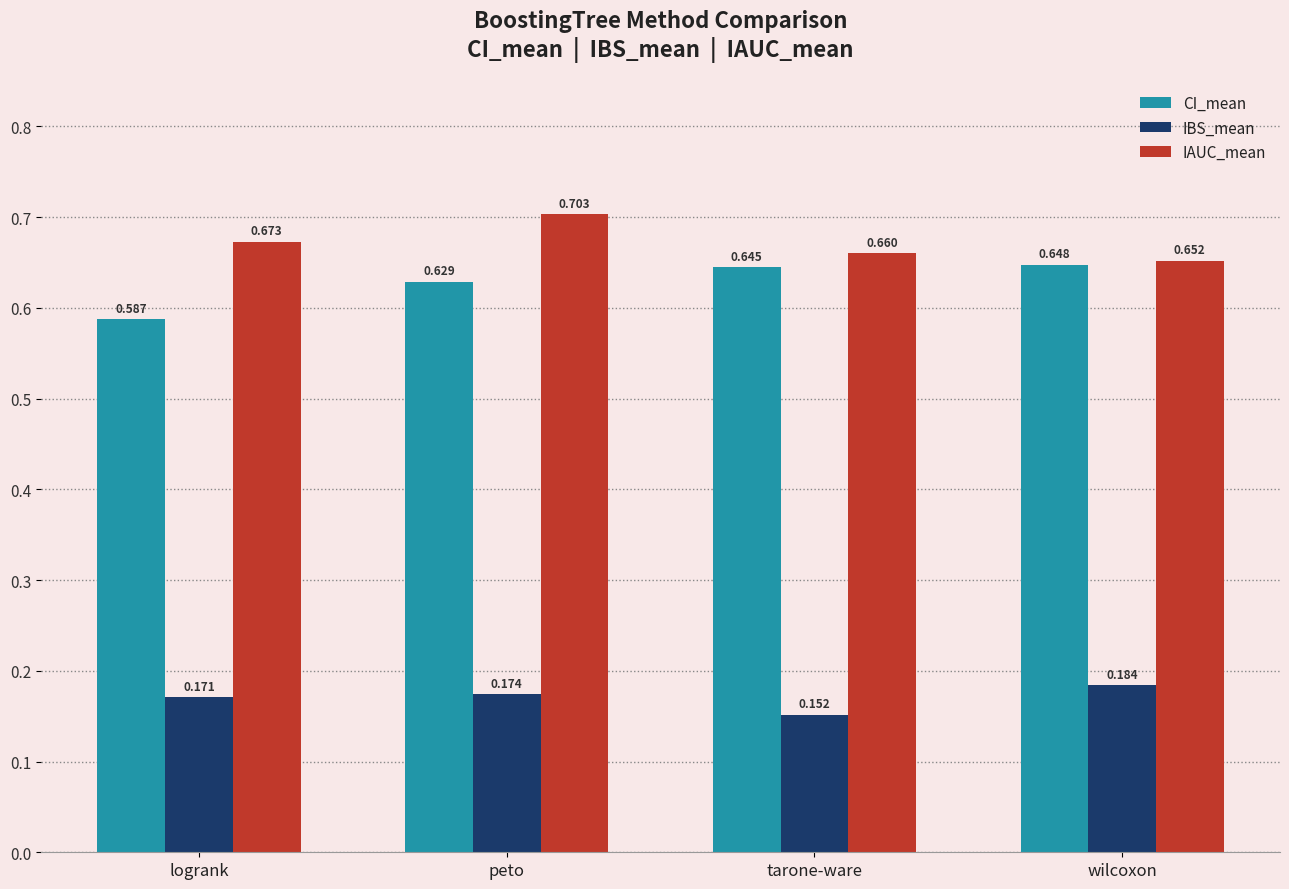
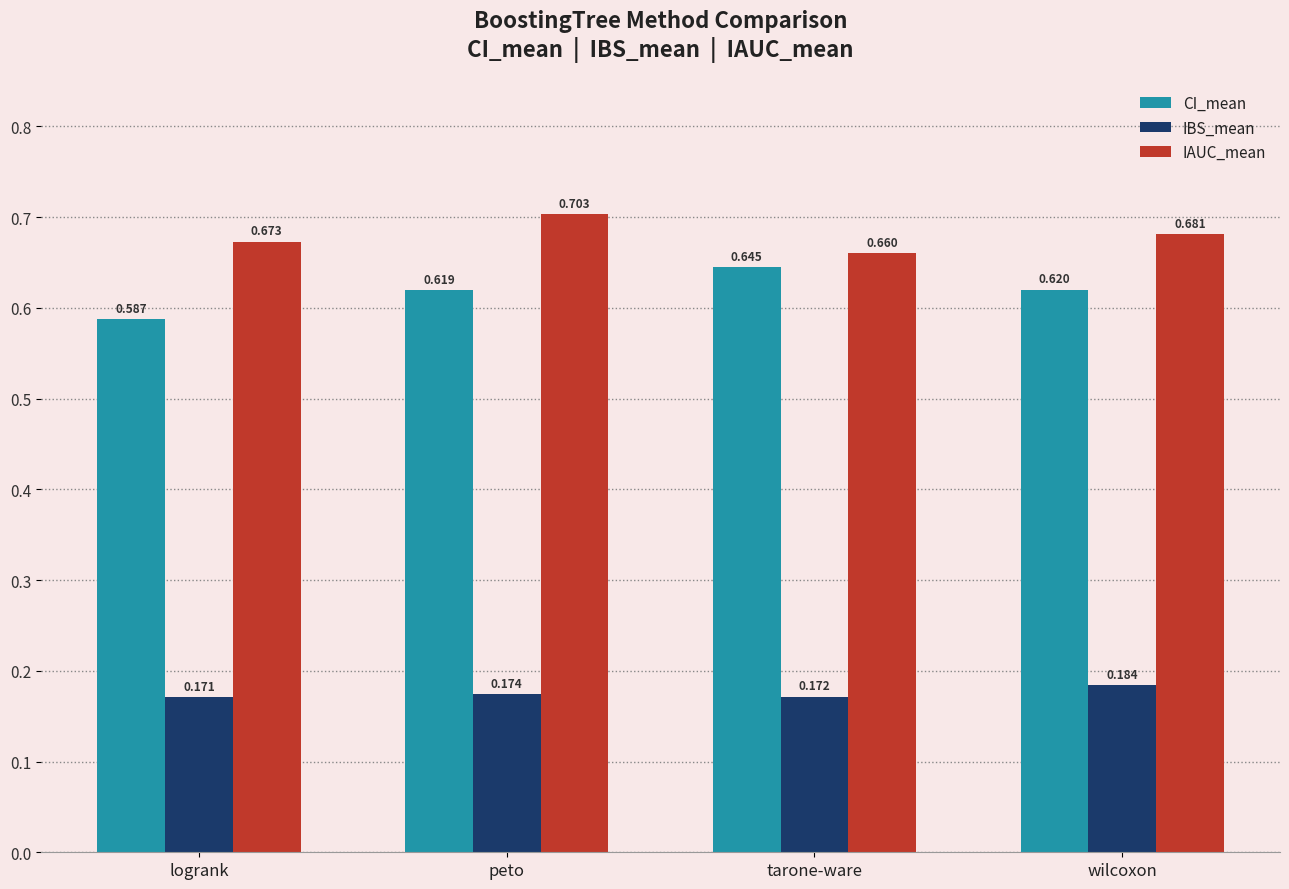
CI_mean, peto: 0.629 -> 0.619
IBS_mean, tarone-ware: 0.152 -> 0.172
CI_mean, wilcoxon: 0.648 -> 0.620
IAUC_mean, wilcoxon: 0.652 -> 0.681
